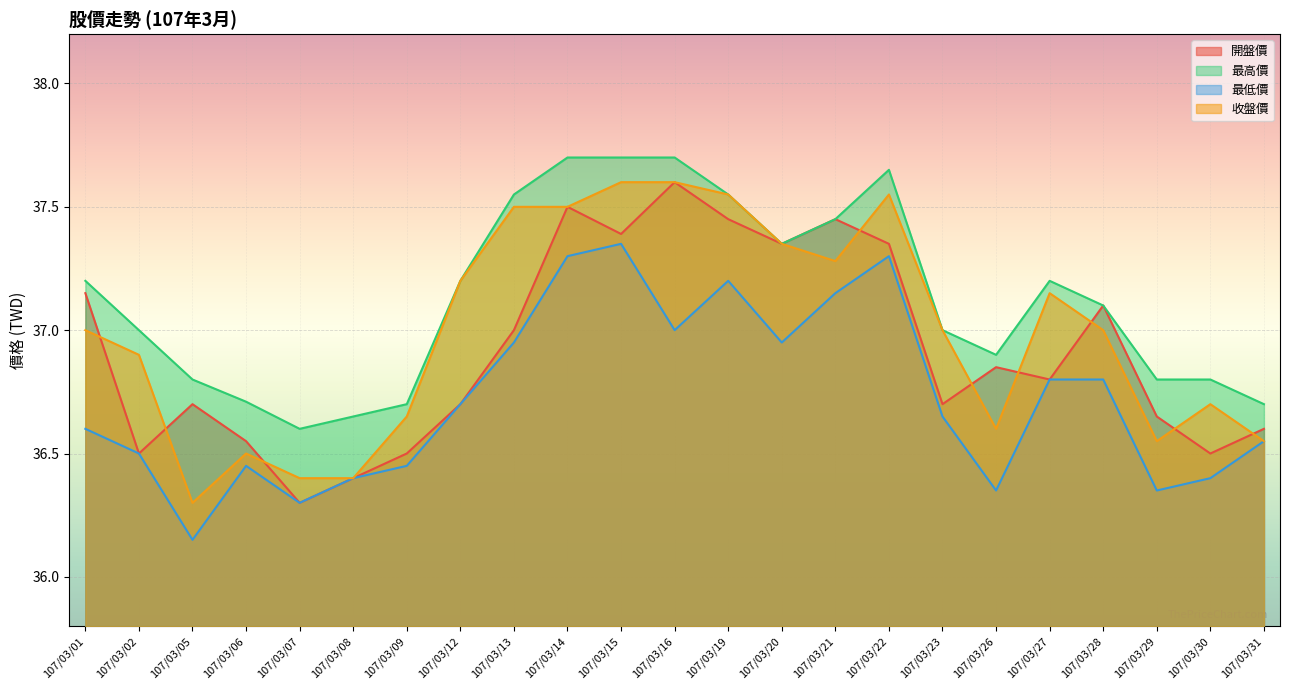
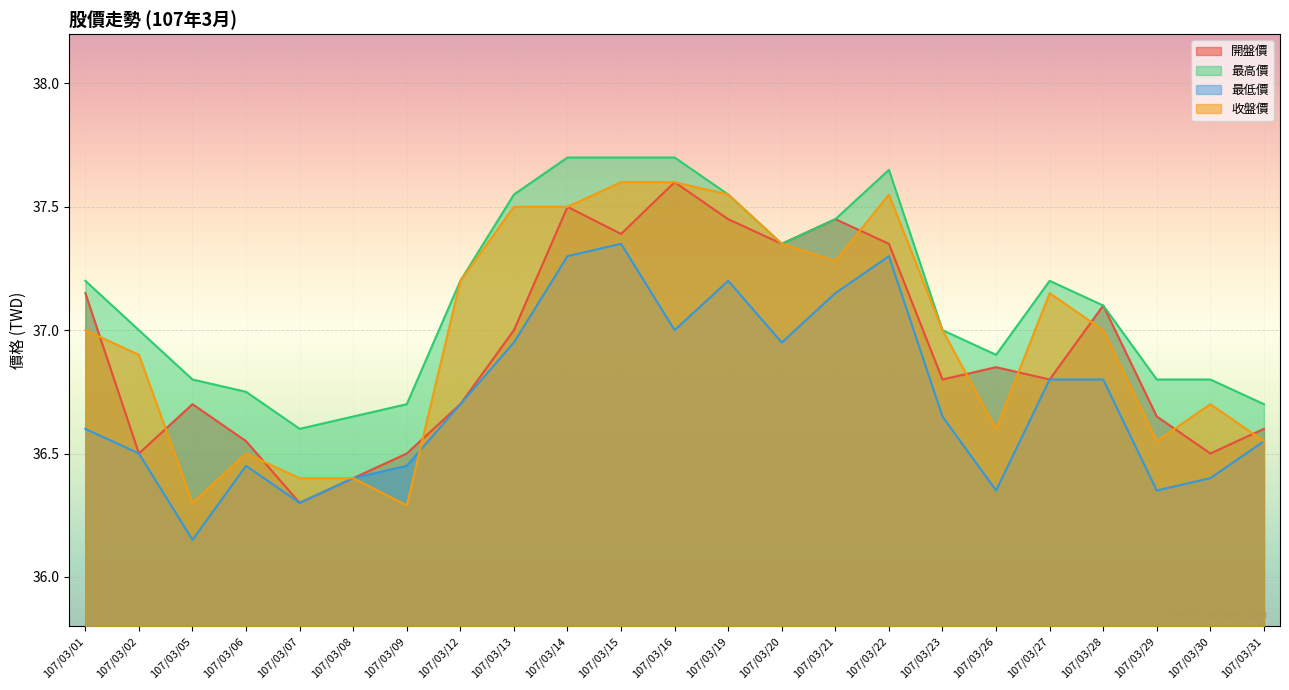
最高價, 107/03/06: 36.71 -> 36.75
收盤價, 107/03/09: 36.65 -> 36.29
開盤價, 107/03/23: 36.7 -> 36.8
